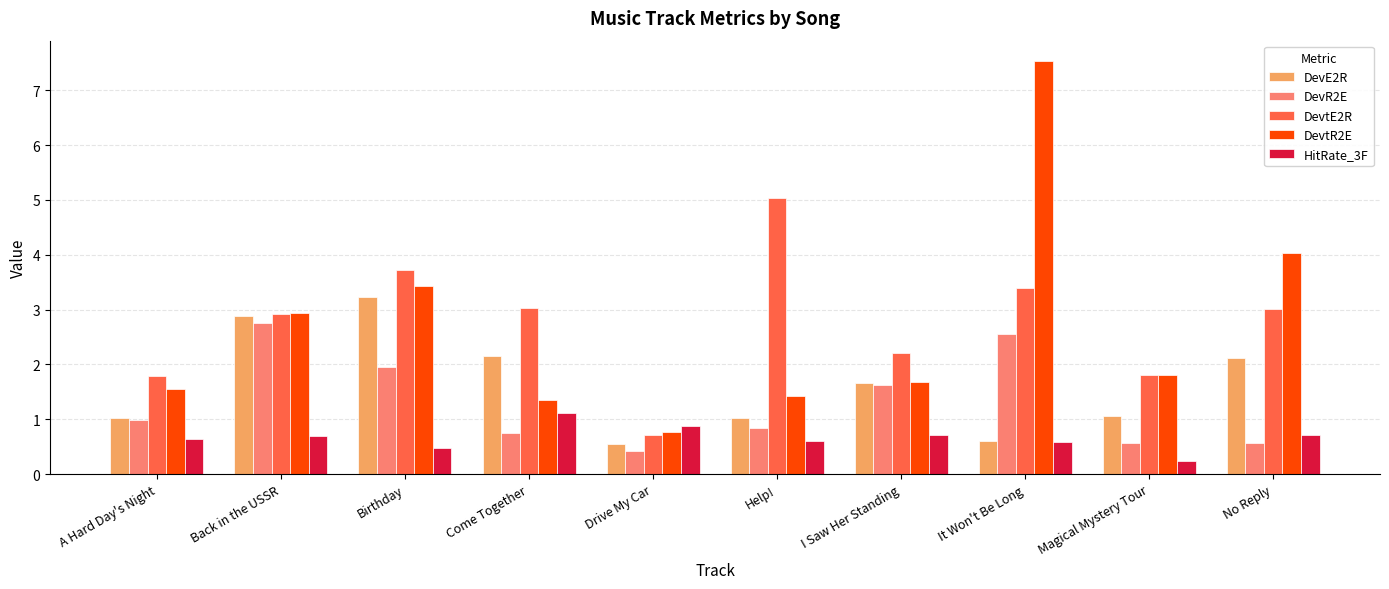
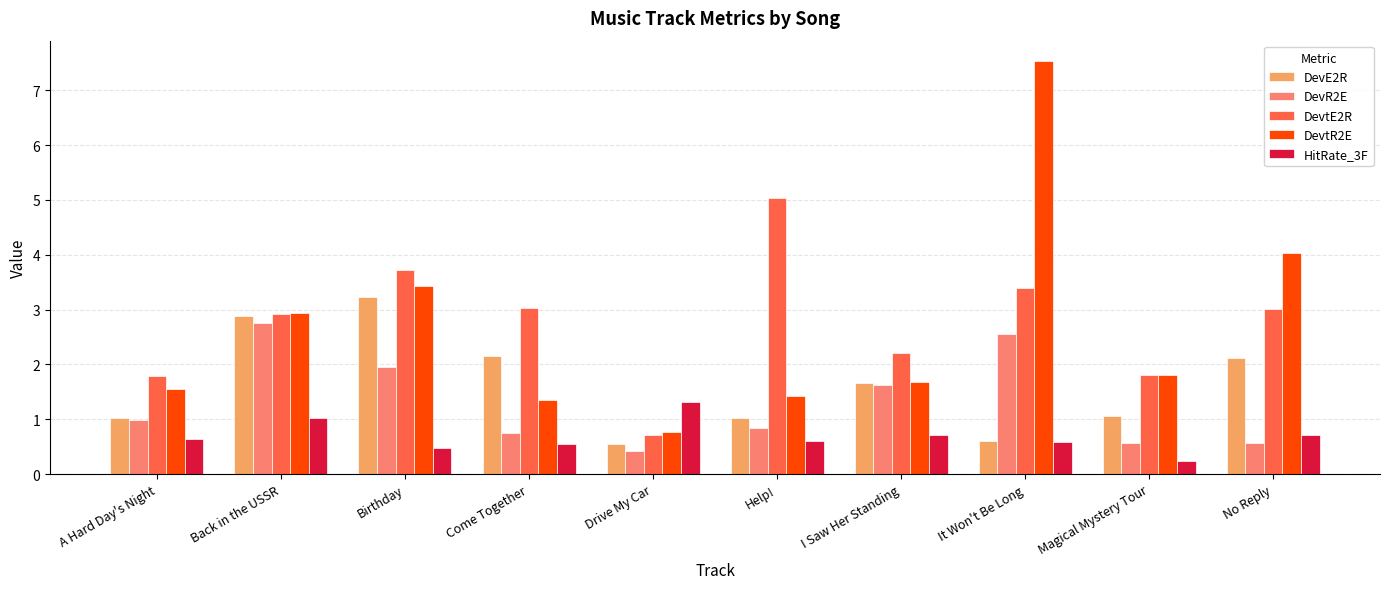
HitRate_3F, Back in the USSR: 0.7 -> 1.0
HitRate_3F, Come Together: 1.1 -> 0.5
HitRate_3F, Drive My Car: 0.9 -> 1.3
